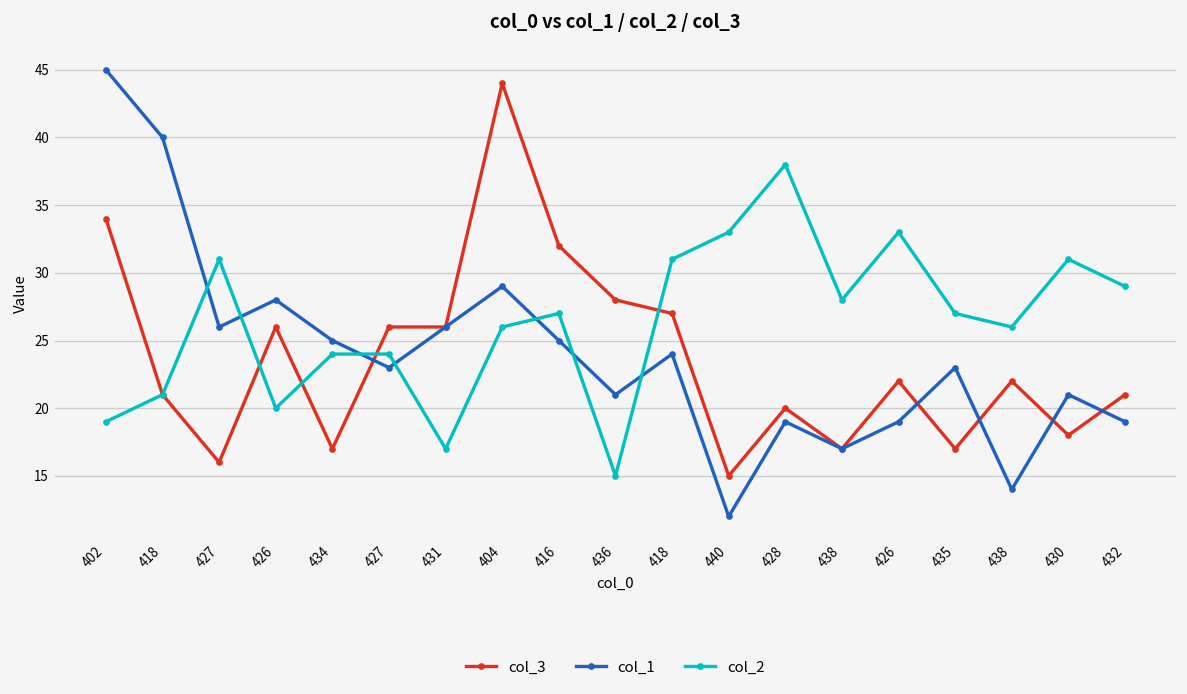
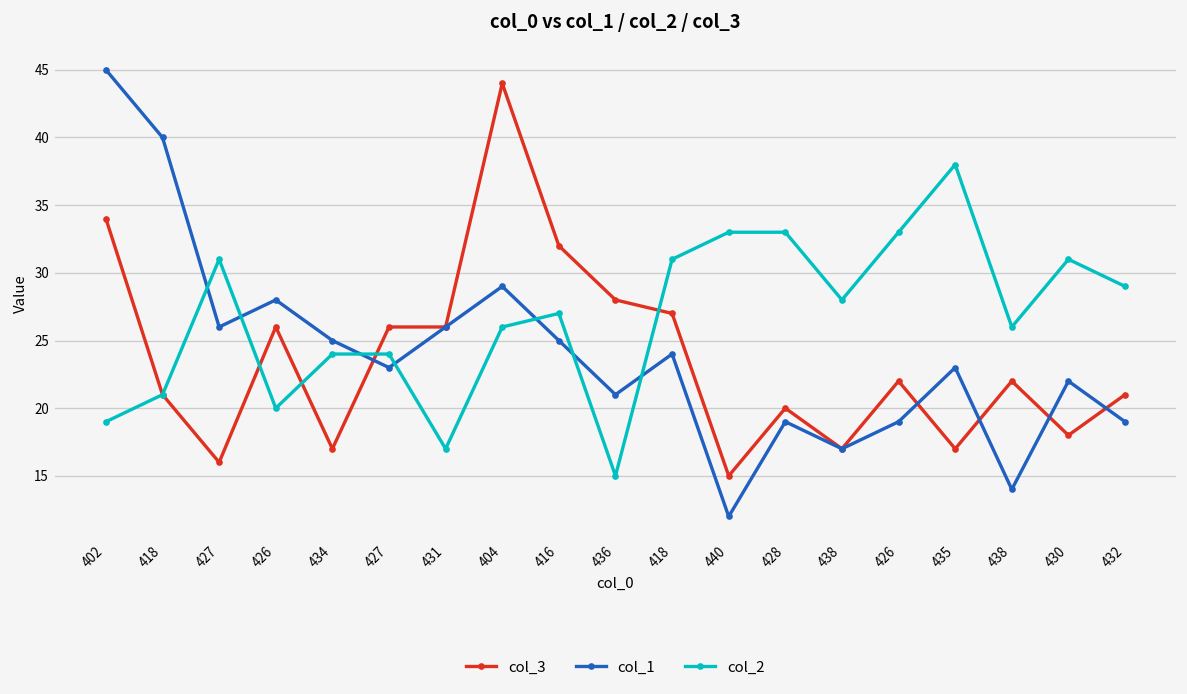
col_2, 428: 38 -> 33
col_2, 435: 27 -> 38
col_1, 430: 21 -> 22
